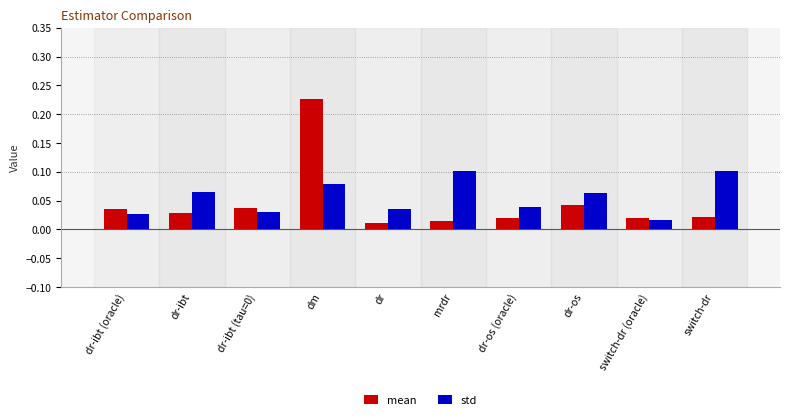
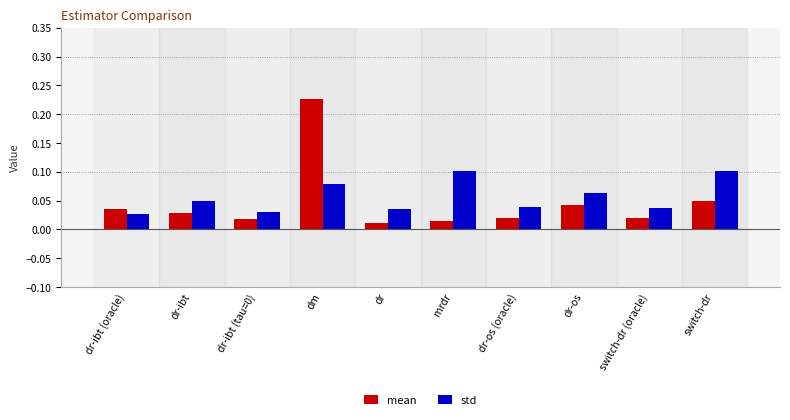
std, dr-ibt: 0.07 -> 0.05
mean, dr-ibt (tau=0): 0.04 -> 0.02
std, switch-dr (oracle): 0.02 -> 0.04
mean, switch-dr: 0.02 -> 0.05
